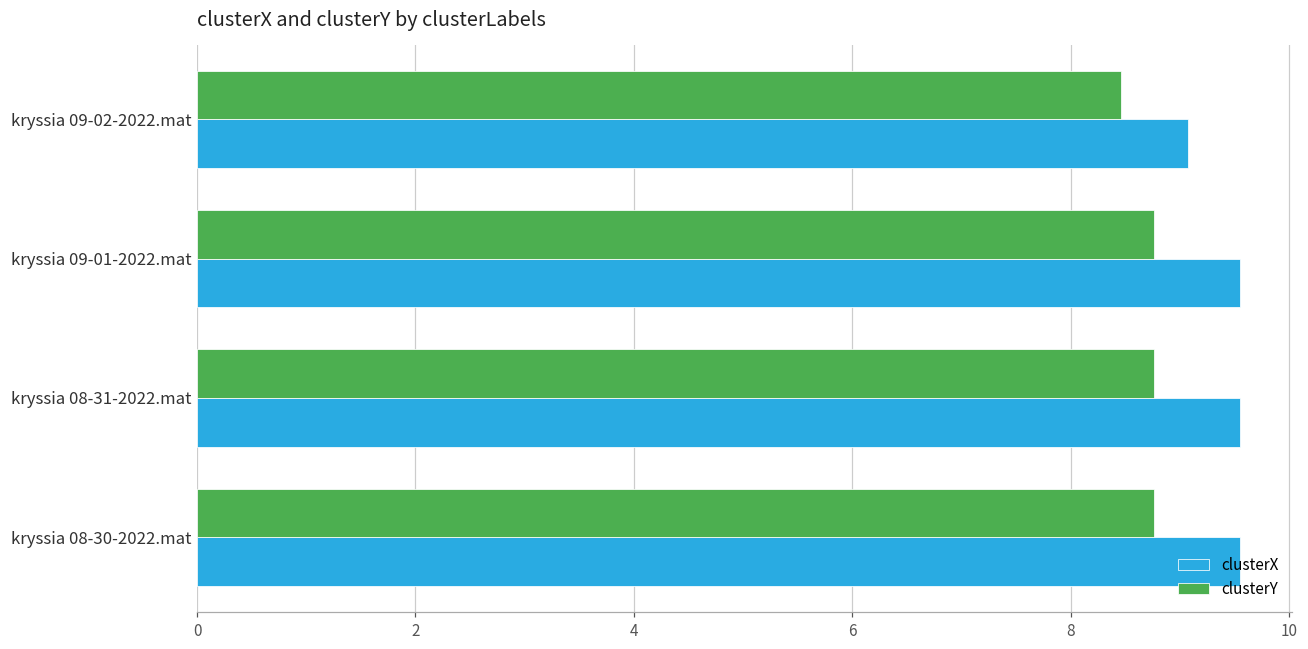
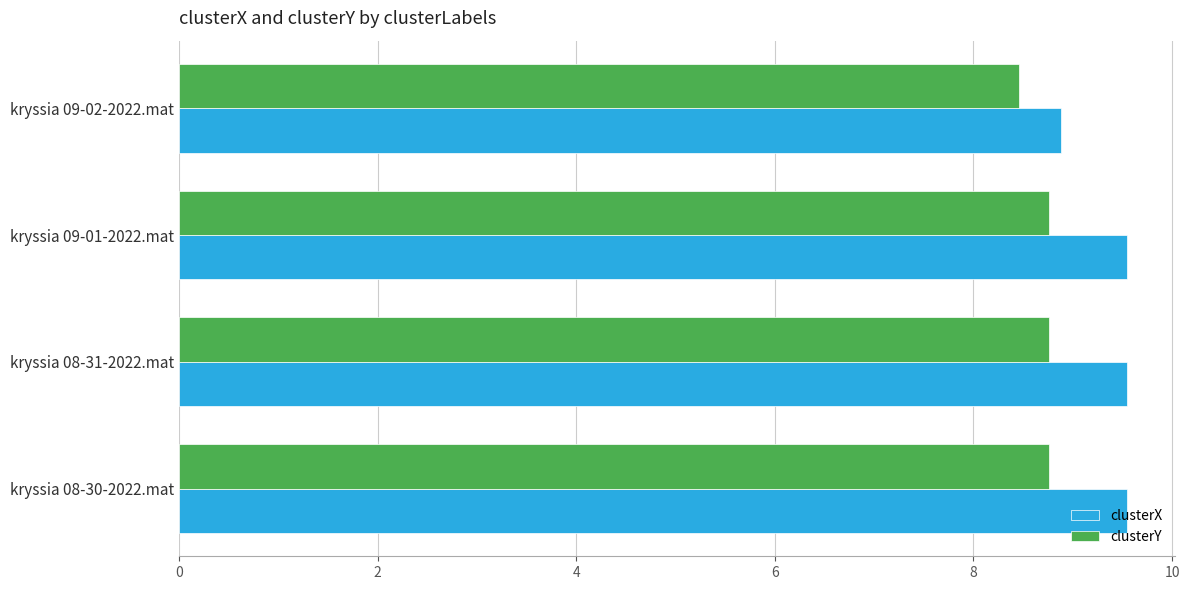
clusterX, kryssia 09-02-2022.mat: 9.1 -> 8.9
